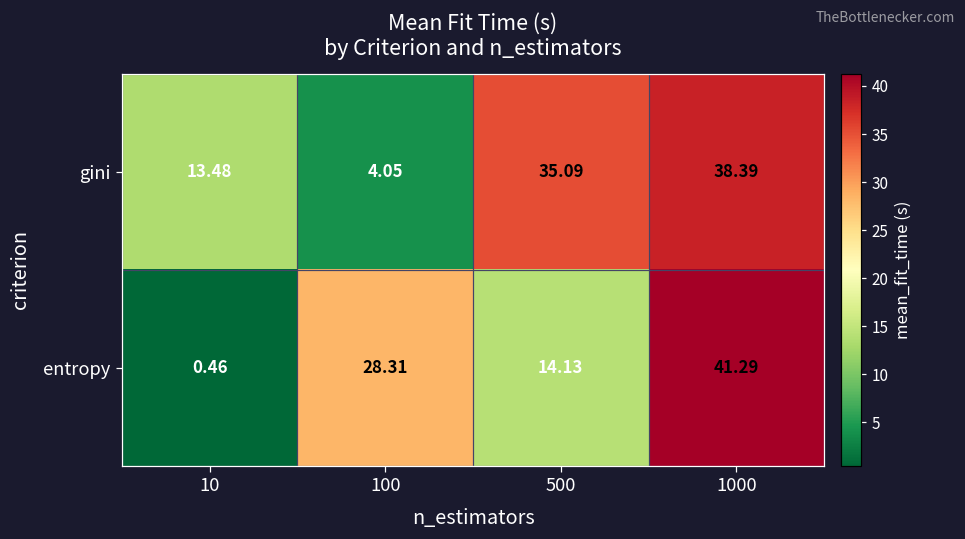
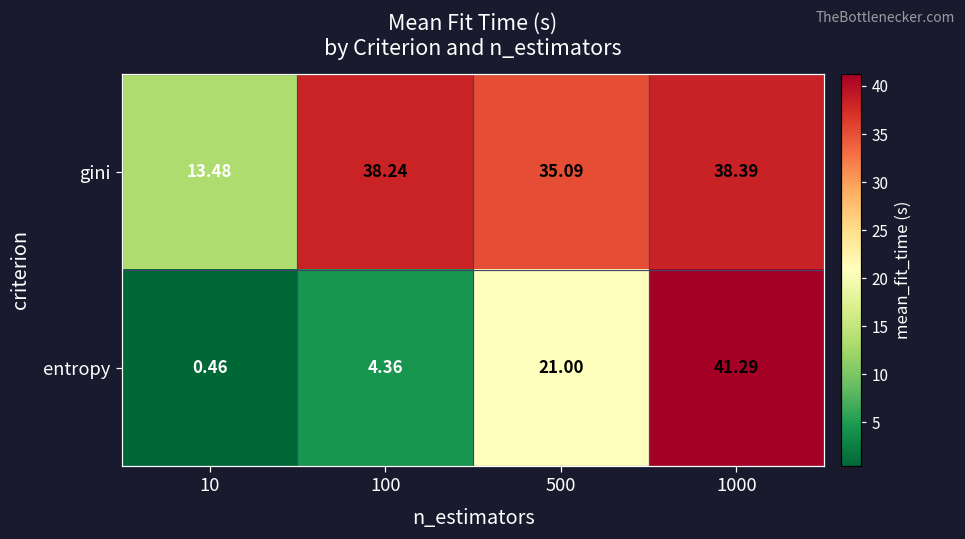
gini, 100: 4.05 -> 38.24
entropy, 100: 28.31 -> 4.36
entropy, 500: 14.13 -> 21.00
